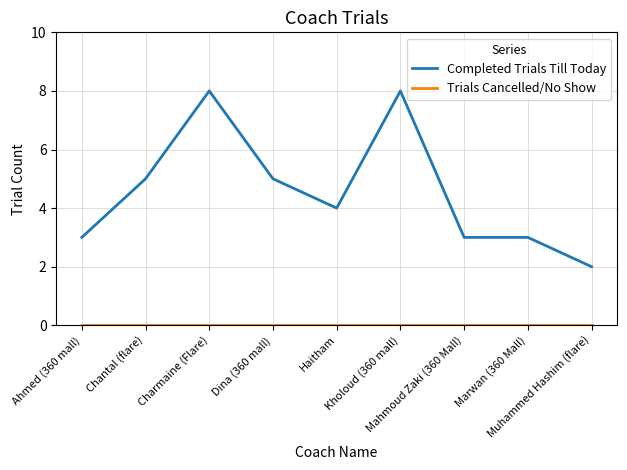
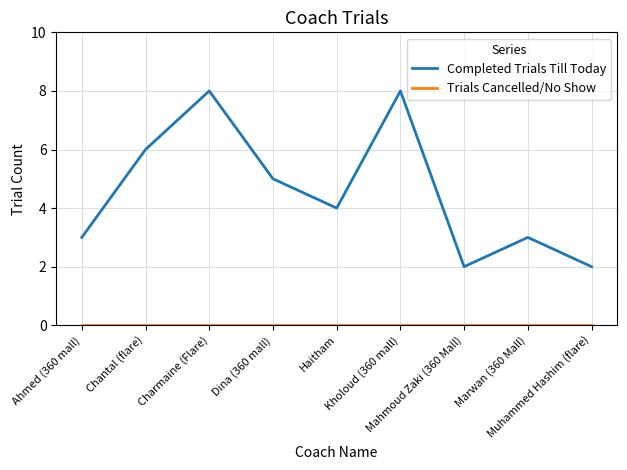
Completed Trials Till Today, Chantal (flare): 5 -> 6
Completed Trials Till Today, Mahmoud Zaki (360 Mall): 3 -> 2
